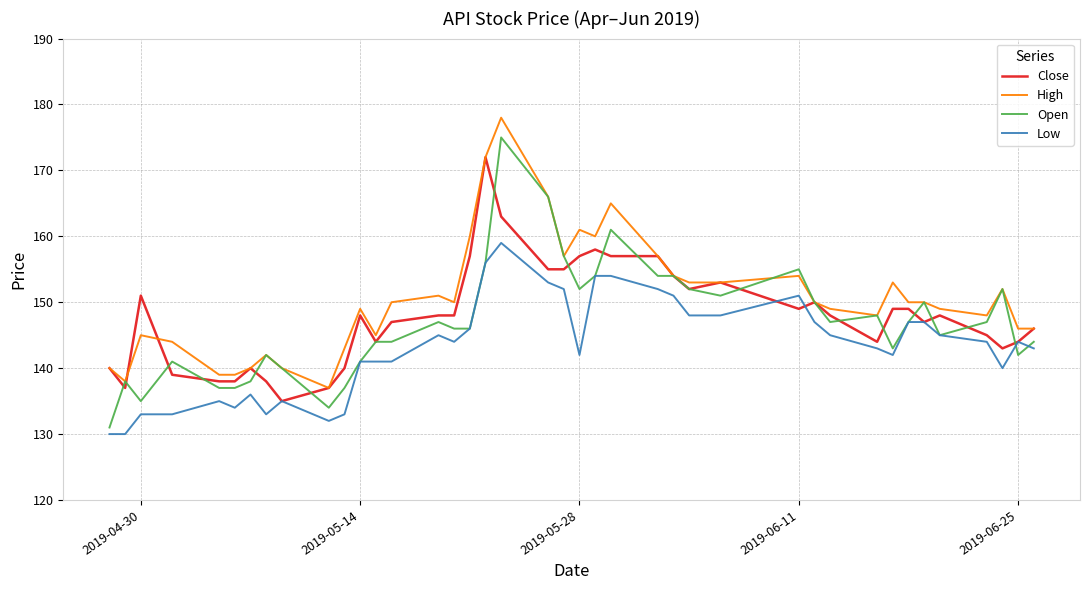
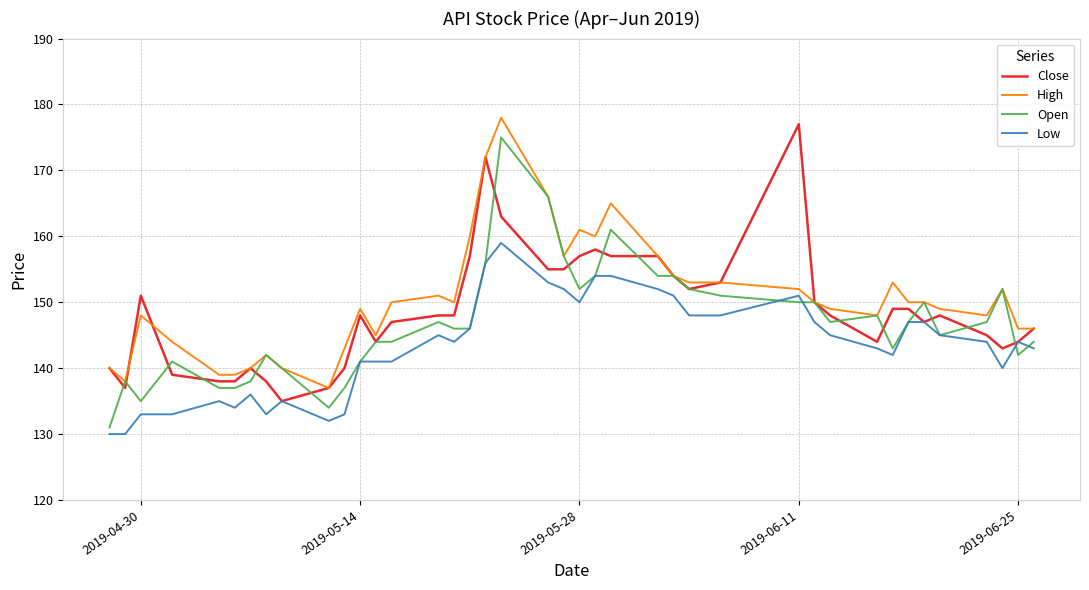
High, 2019-04-30: 145 -> 148
Low, 2019-05-28: 142 -> 150
Close, 2019-06-11: 149 -> 177
High, 2019-06-11: 154 -> 152
Open, 2019-06-11: 155 -> 150
